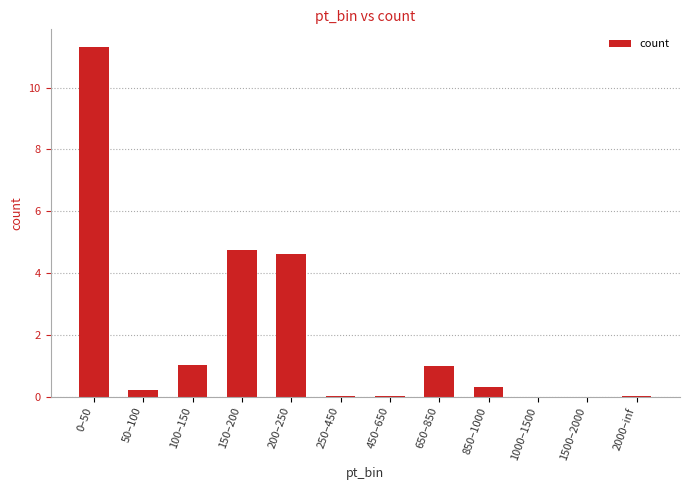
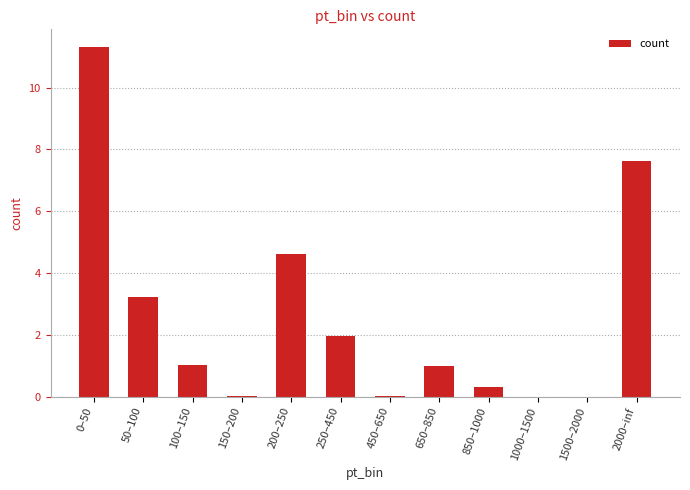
50–100: 0.2 -> 3.2
150–200: 4.7 -> 0.0
250–450: 0.0 -> 2.0
2000–inf: 0.0 -> 7.6
